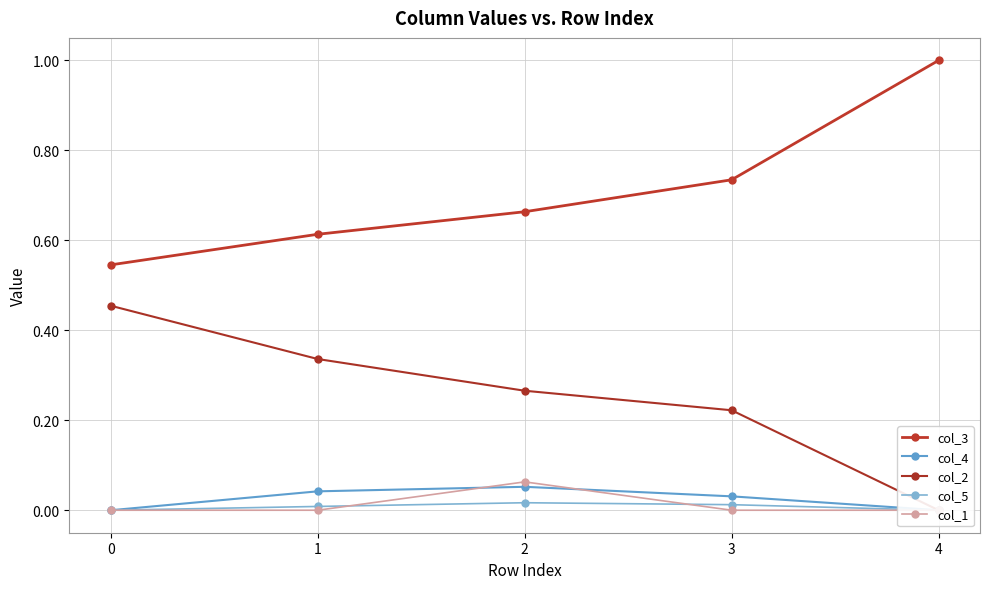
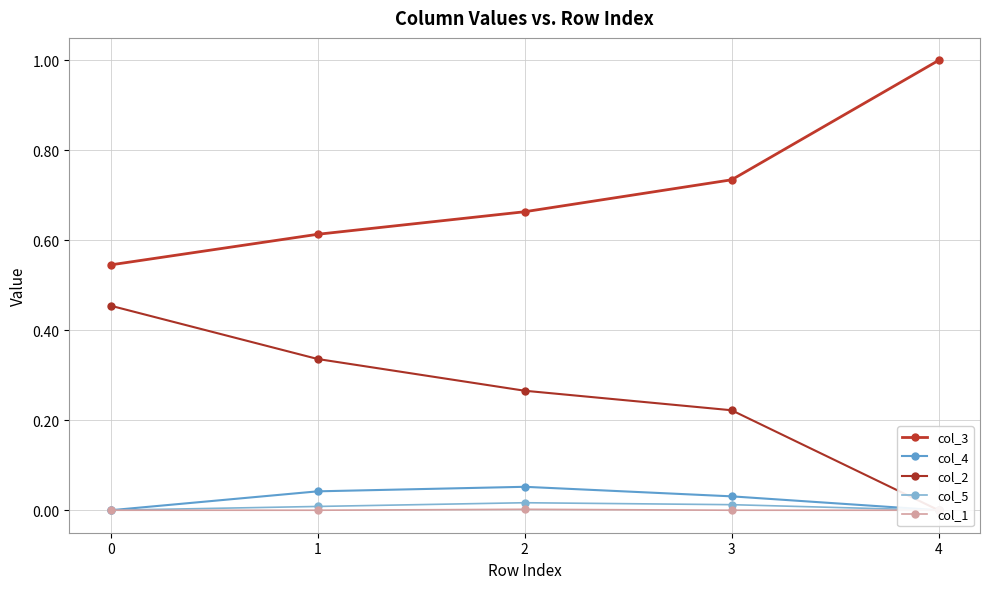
col_1, 2: 0.06 -> 0.00
